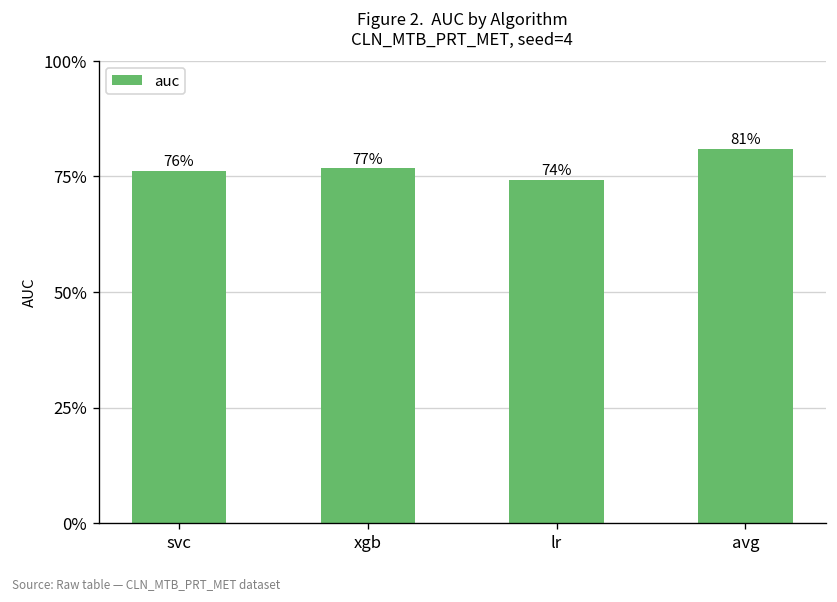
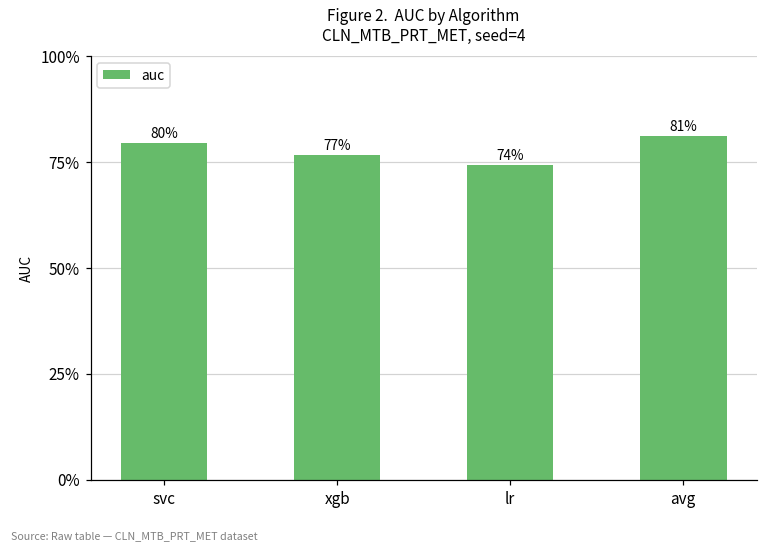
svc: 76% -> 80%
